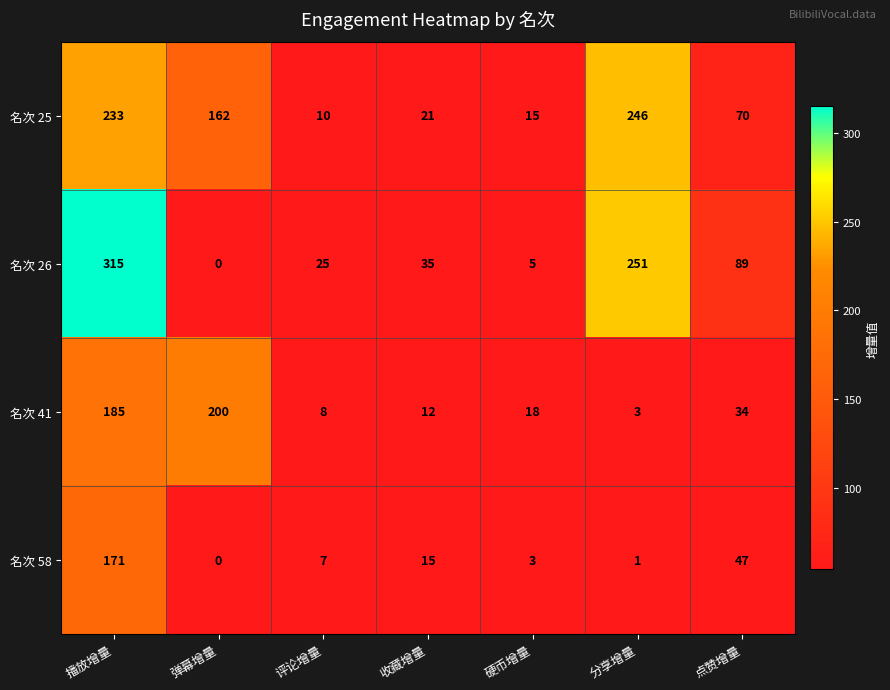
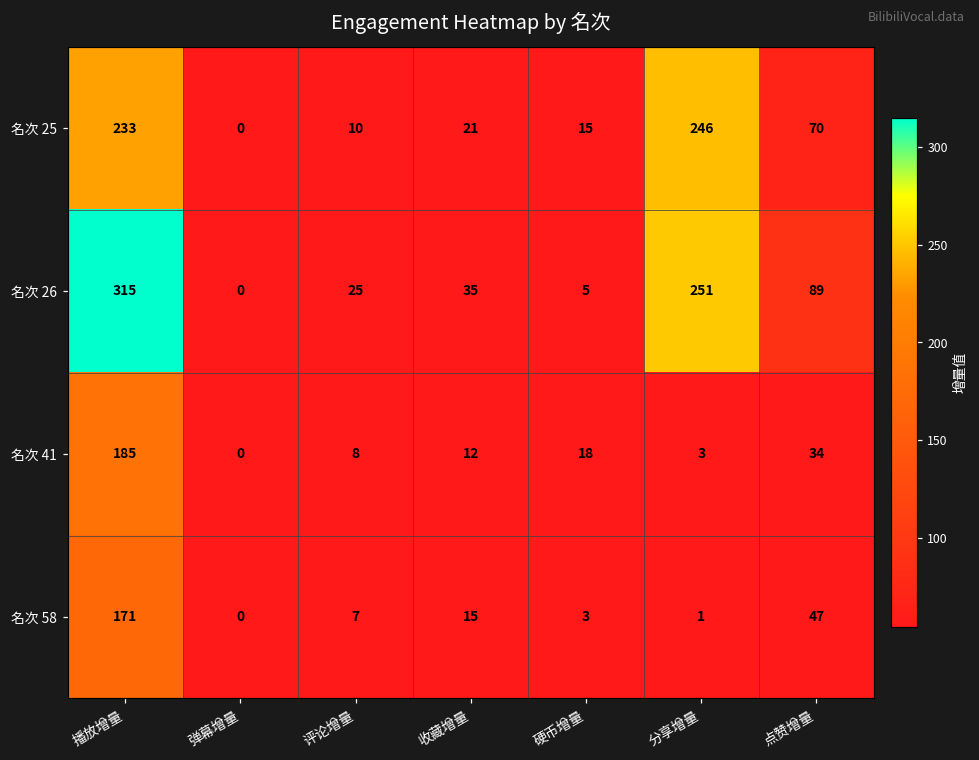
名次 25, 弹幕增量: 162 -> 0
名次 41, 弹幕增量: 200 -> 0
